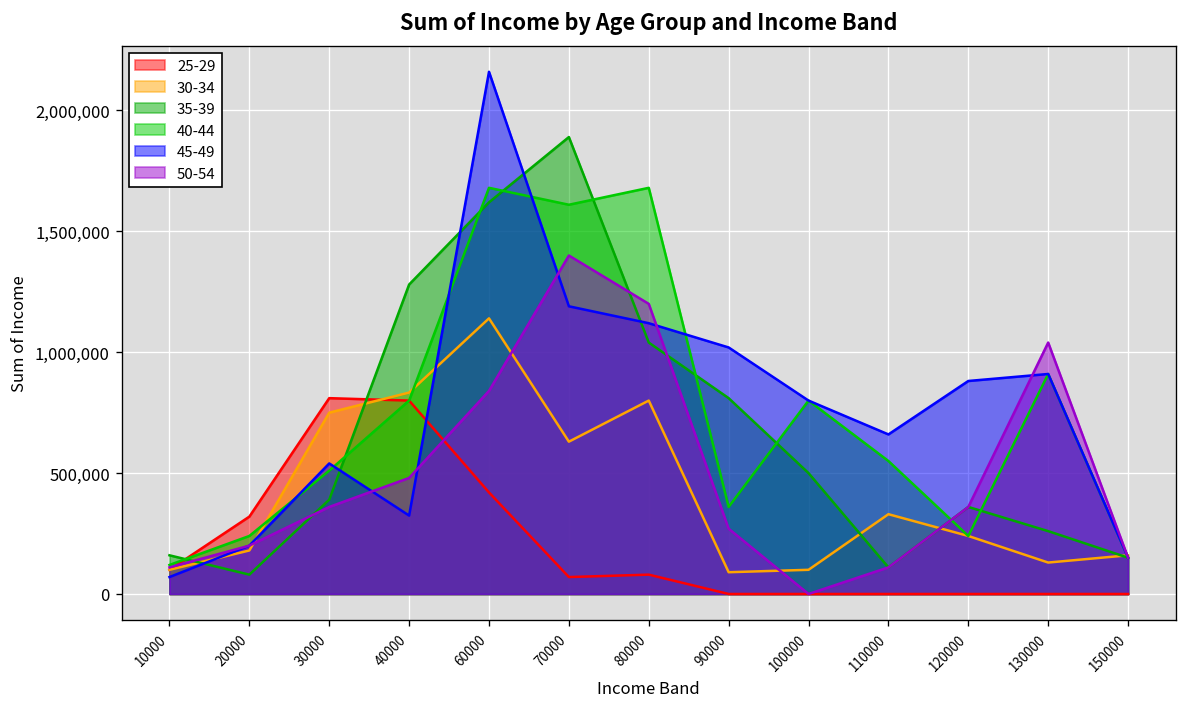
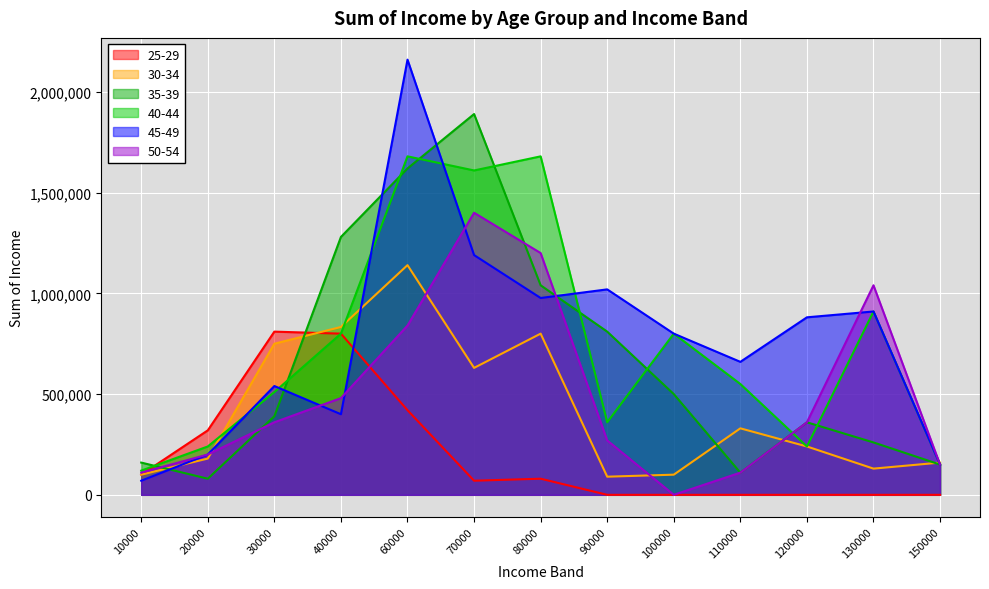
45-49, 40000: 320,000 -> 400,000
45-49, 80000: 1,120,000 -> 980,000
